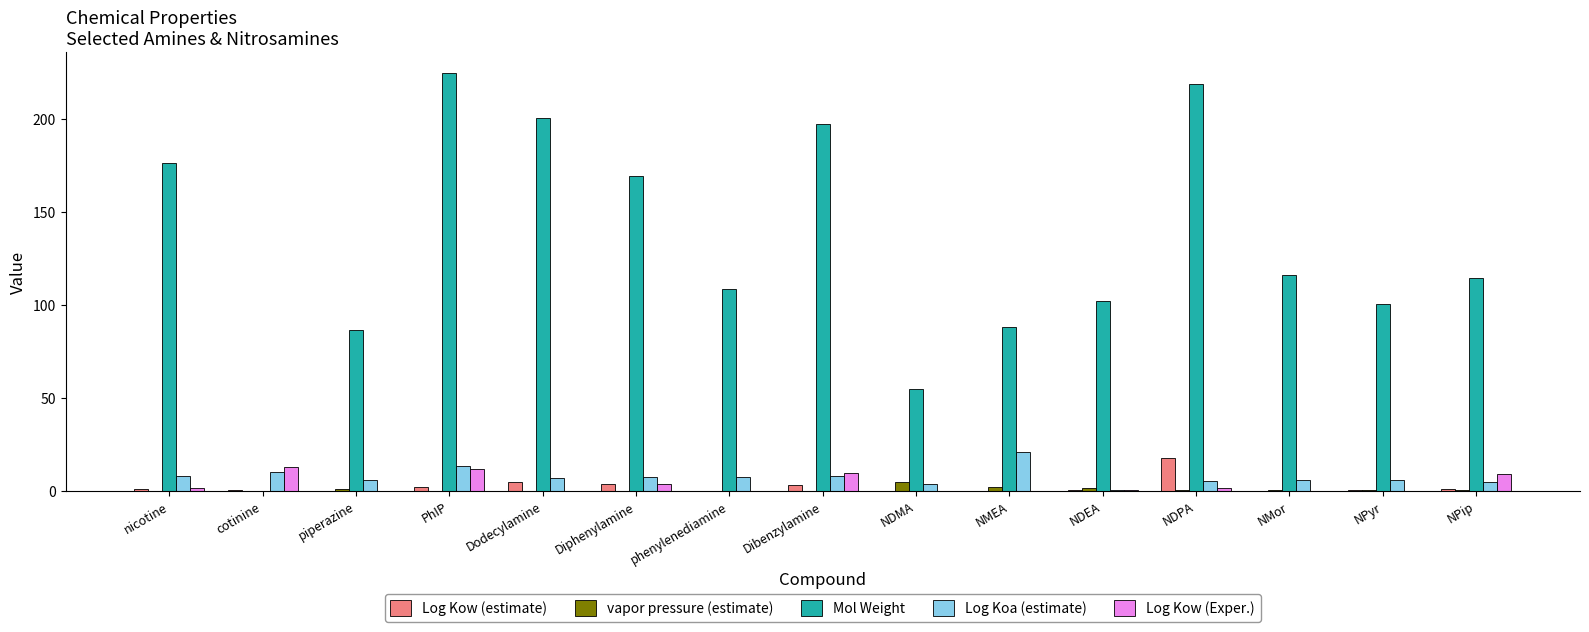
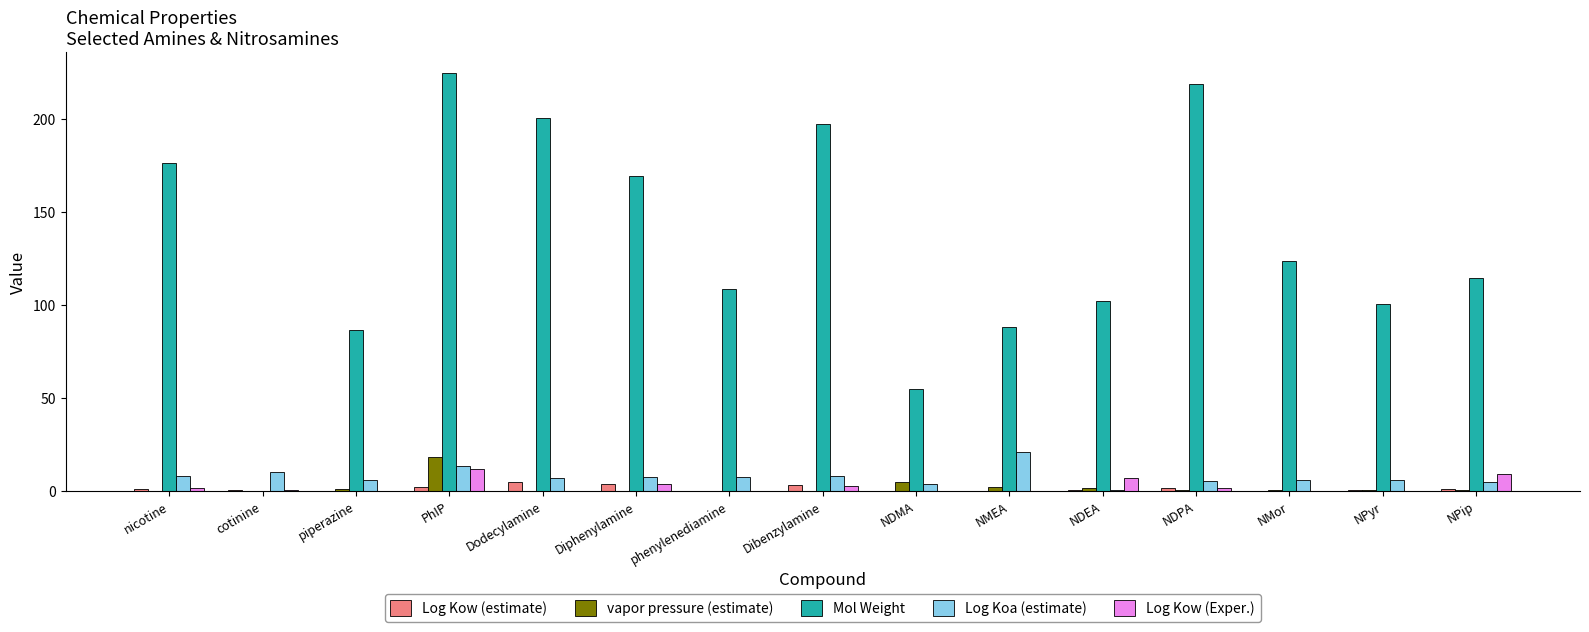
Log Kow (Exper.), cotinine: 13 -> 0
vapor pressure (estimate), PhIP: 0 -> 18
Log Kow (Exper.), Dibenzylamine: 10 -> 3
Log Kow (Exper.), NDEA: 0 -> 7
Log Kow (estimate), NDPA: 17 -> 1
Mol Weight, NMor: 116 -> 123
